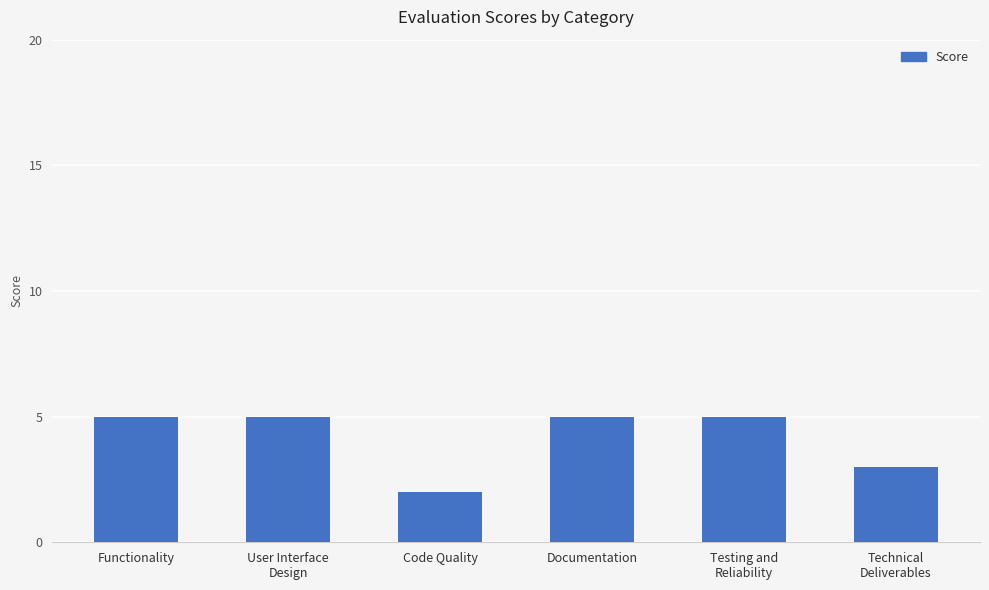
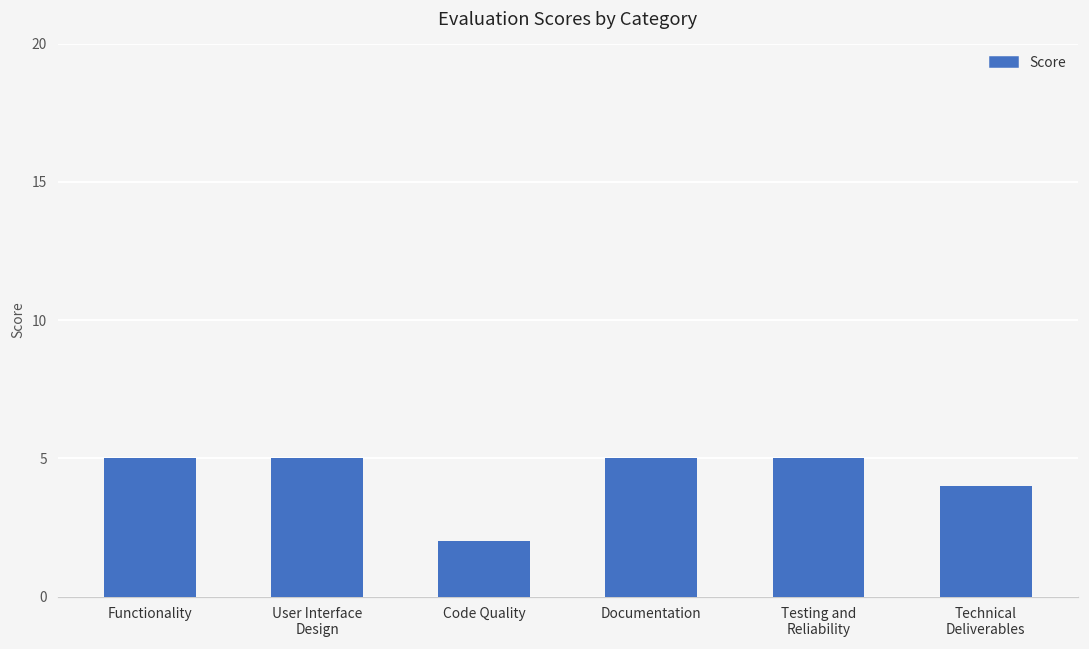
Technical Deliverables: 3 -> 4
